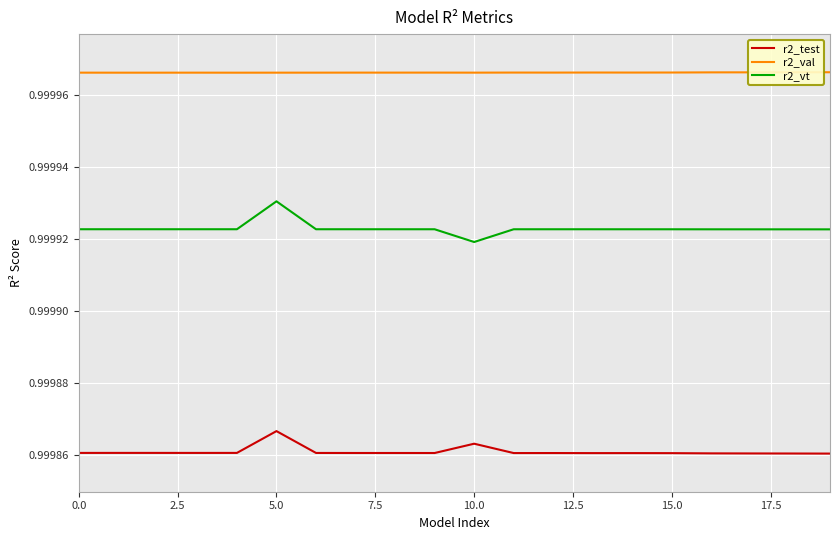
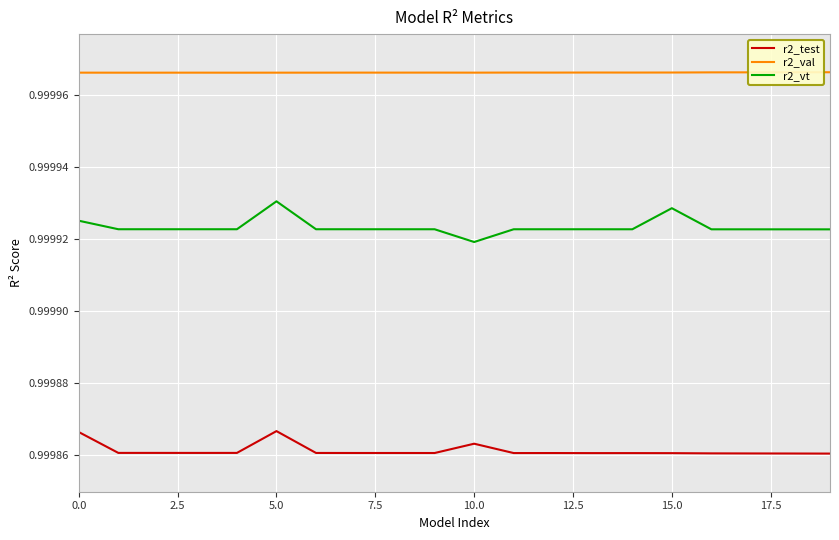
r2_test, 0.0: 0.999861 -> 0.999866
r2_vt, 0.0: 0.999923 -> 0.999925
r2_vt, 15.0: 0.999923 -> 0.999929
